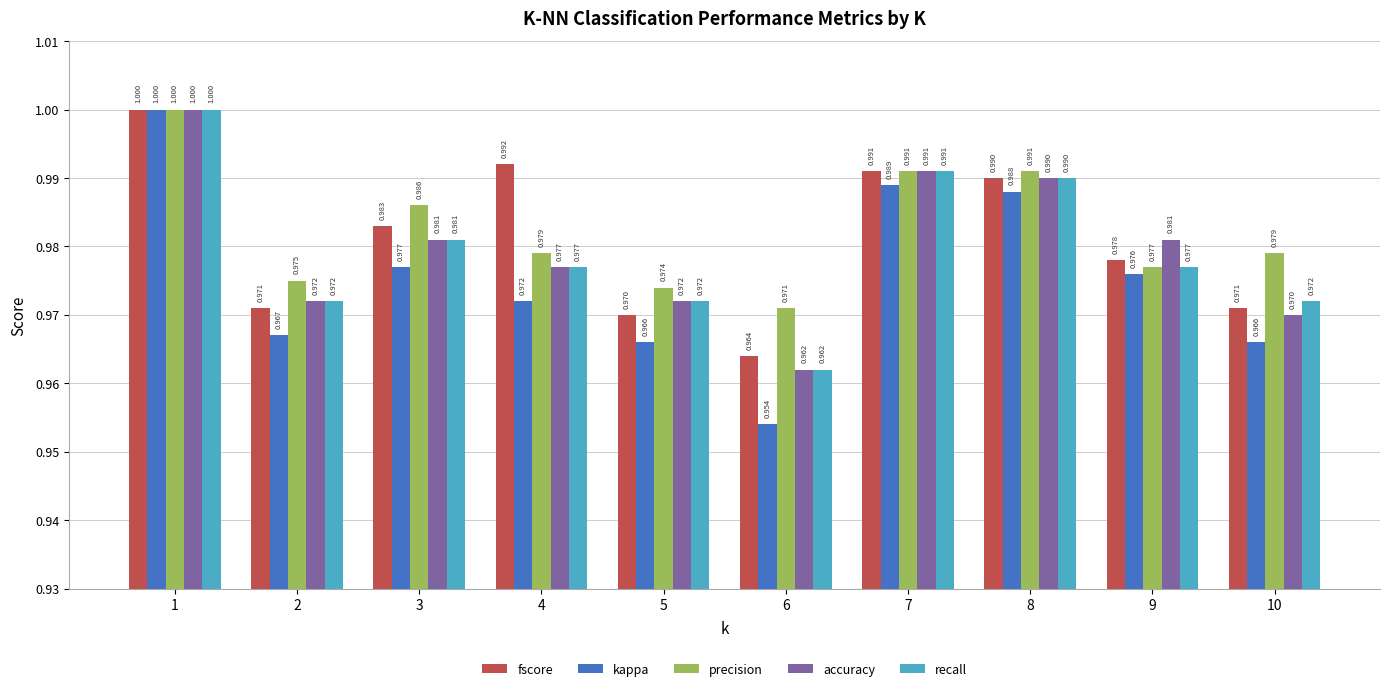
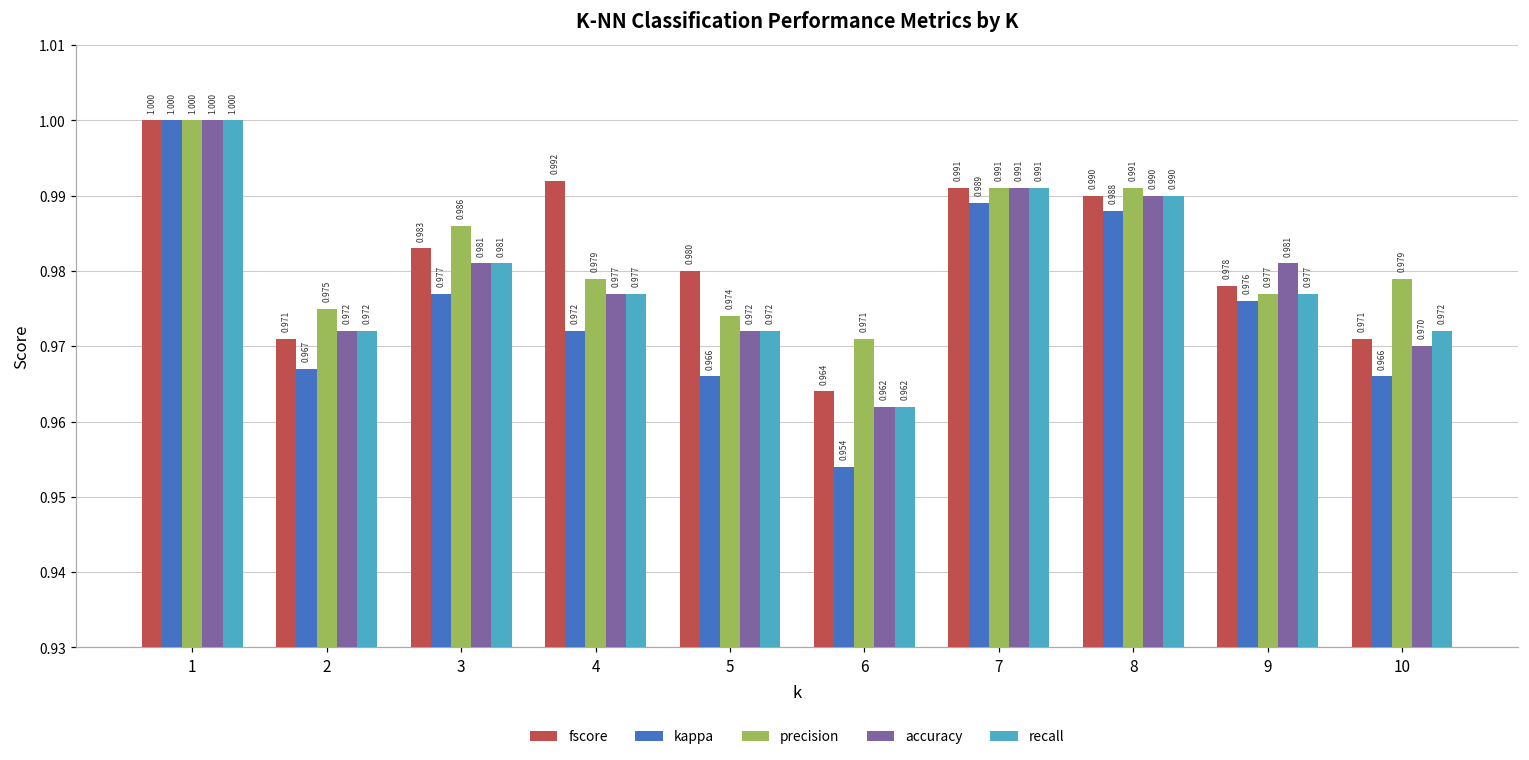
fscore, 5: 0.970 -> 0.980
